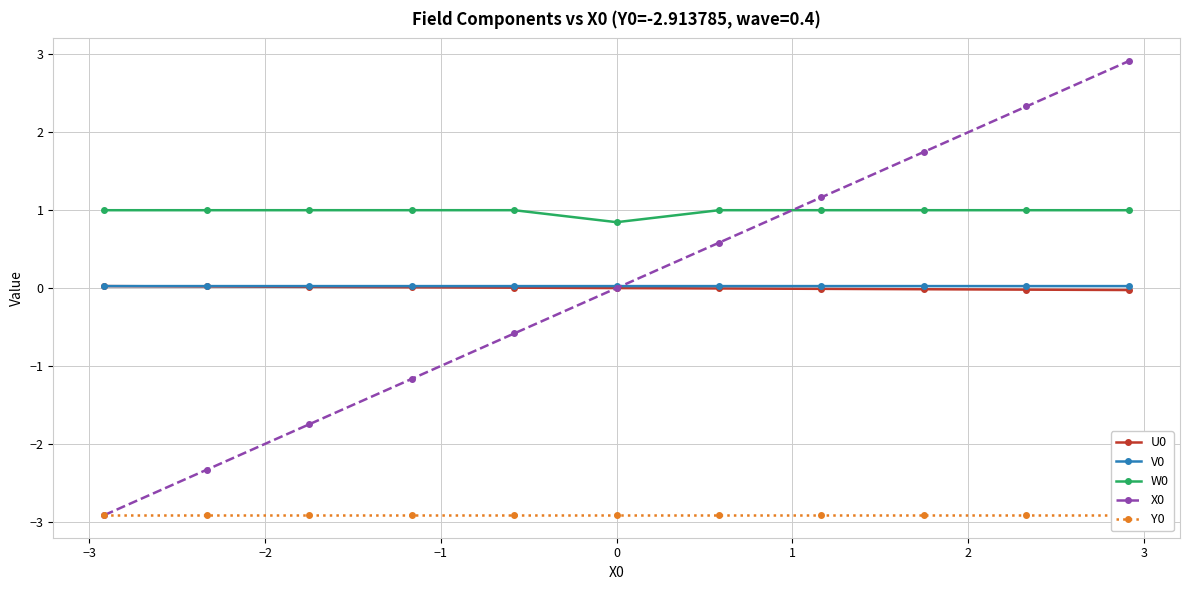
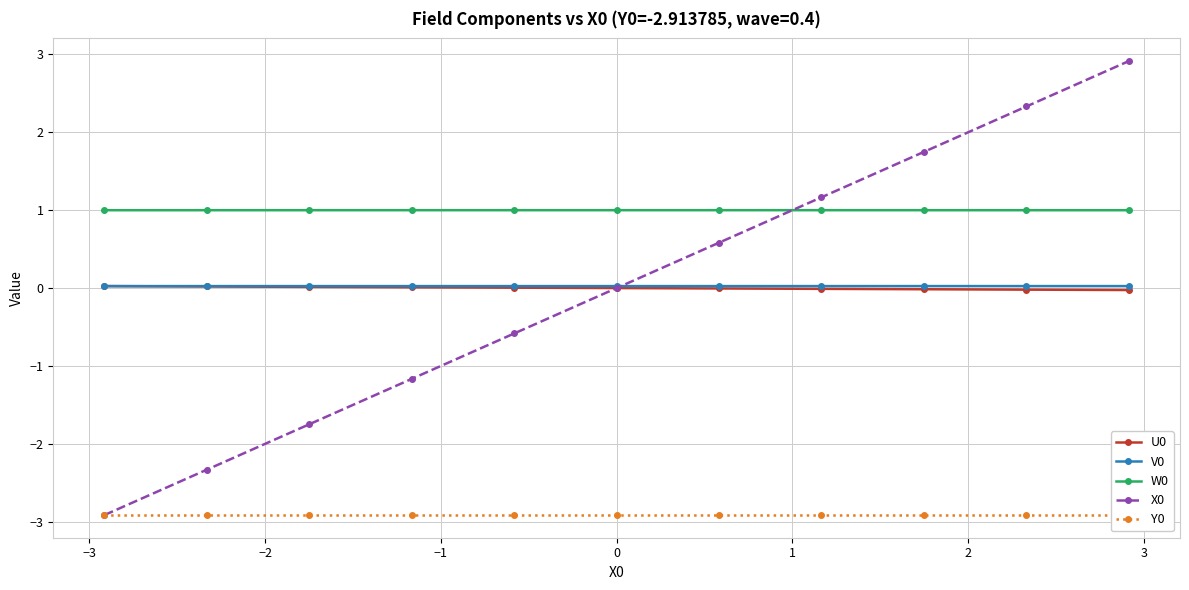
W0, 0: 0.8 -> 1.0
